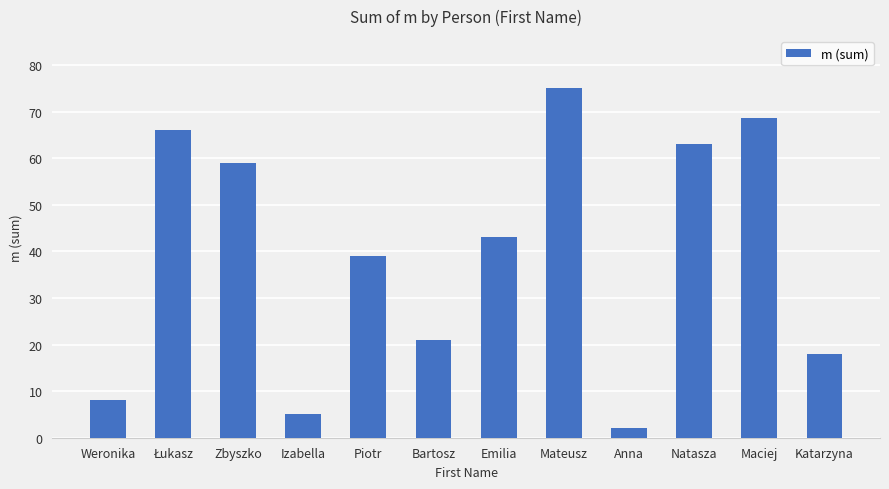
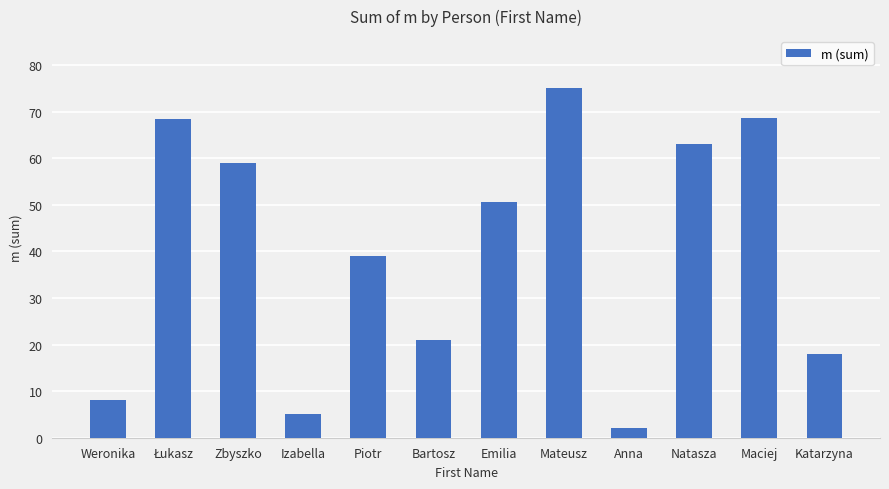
Łukasz: 66 -> 68
Emilia: 43 -> 51
